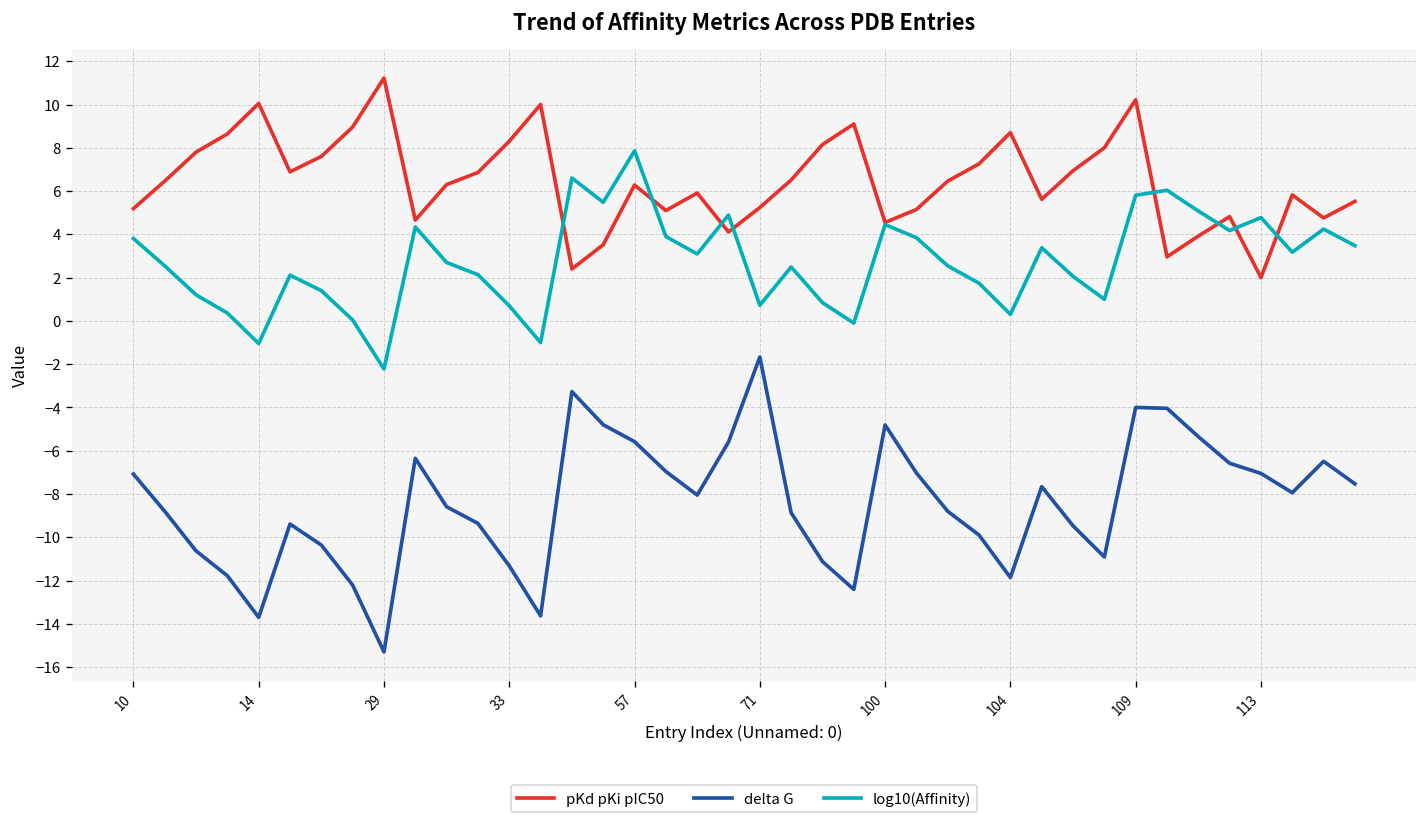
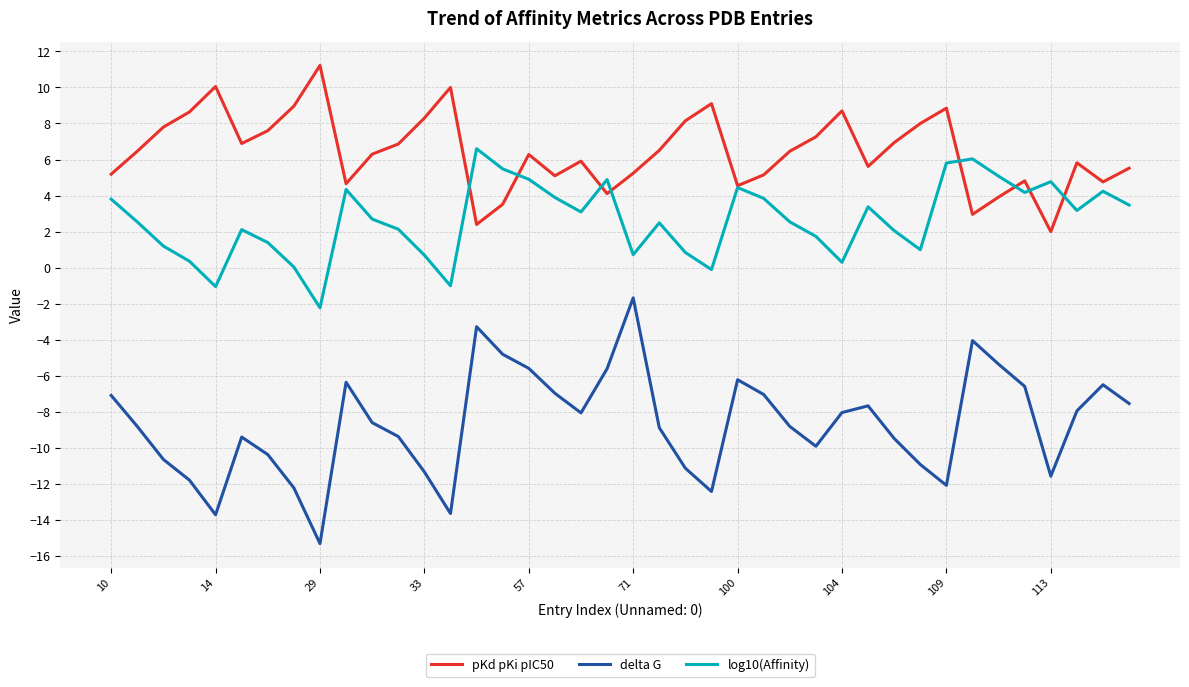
log10(Affinity), 57: 7.9 -> 4.9
delta G, 100: -4.8 -> -6.2
delta G, 104: -11.9 -> -8.0
pKd pKi pIC50, 109: 10.2 -> 8.9
delta G, 109: -4.0 -> -12.1
delta G, 113: -7.1 -> -11.6
